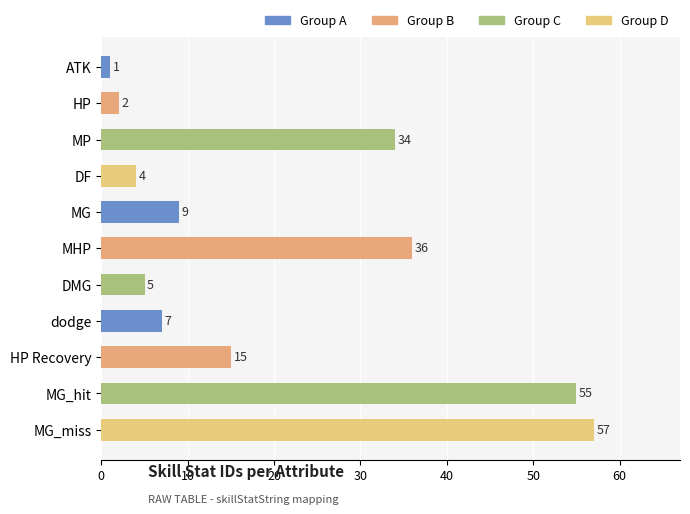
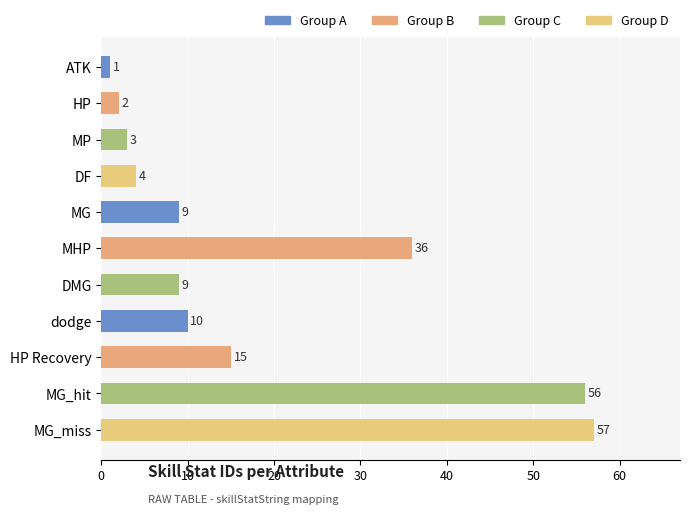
MP: 34 -> 3
DMG: 5 -> 9
dodge: 7 -> 10
MG_hit: 55 -> 56
